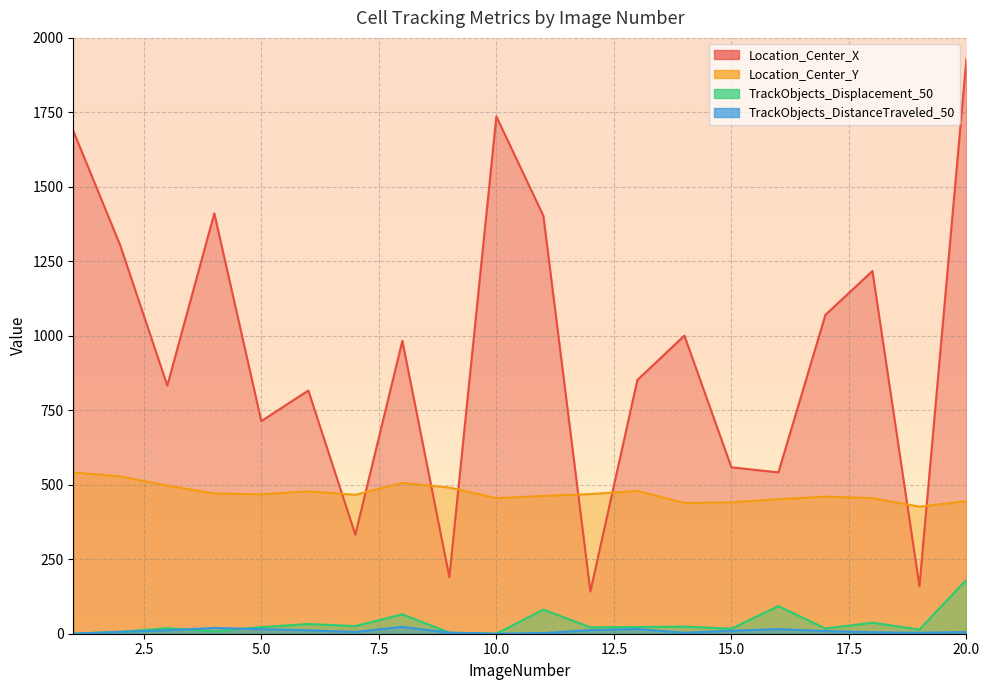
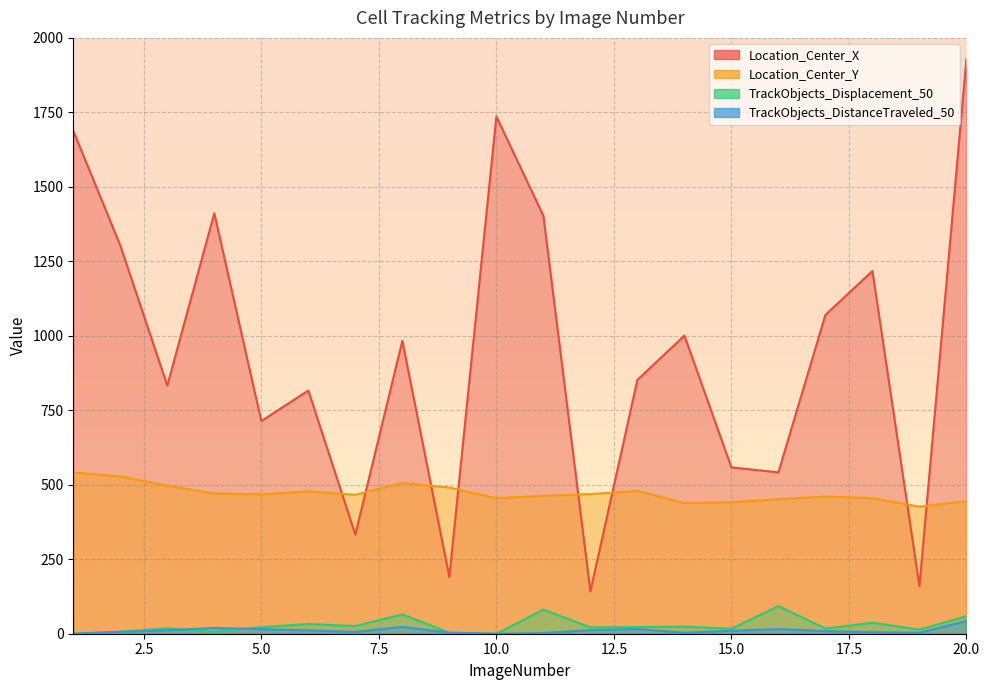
TrackObjects_Displacement_50, 20.0: 180 -> 60
TrackObjects_DistanceTraveled_50, 20.0: 10 -> 40
